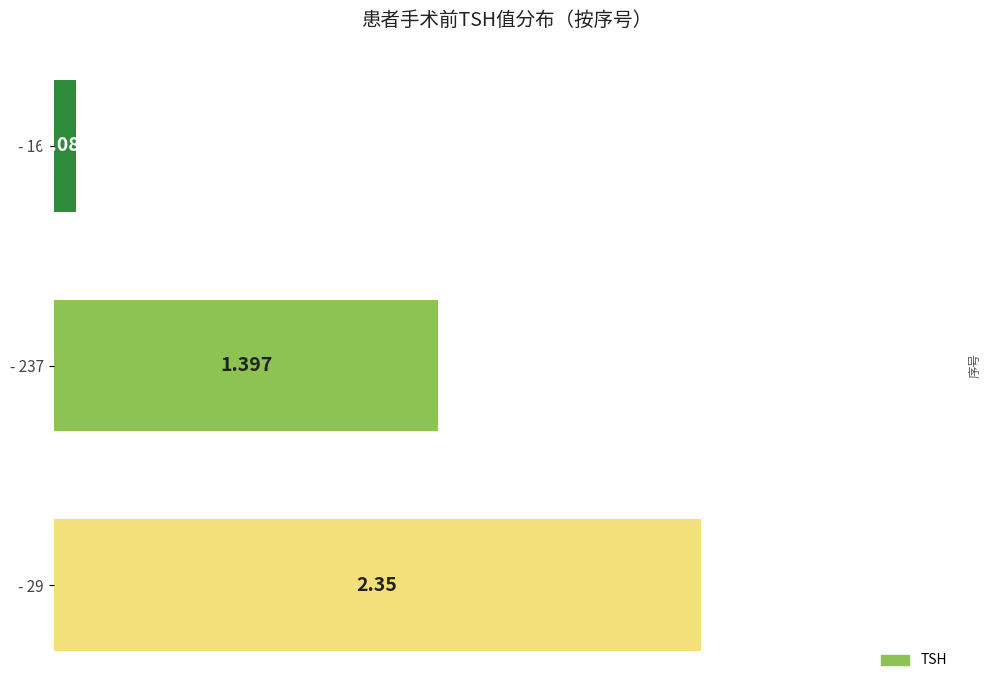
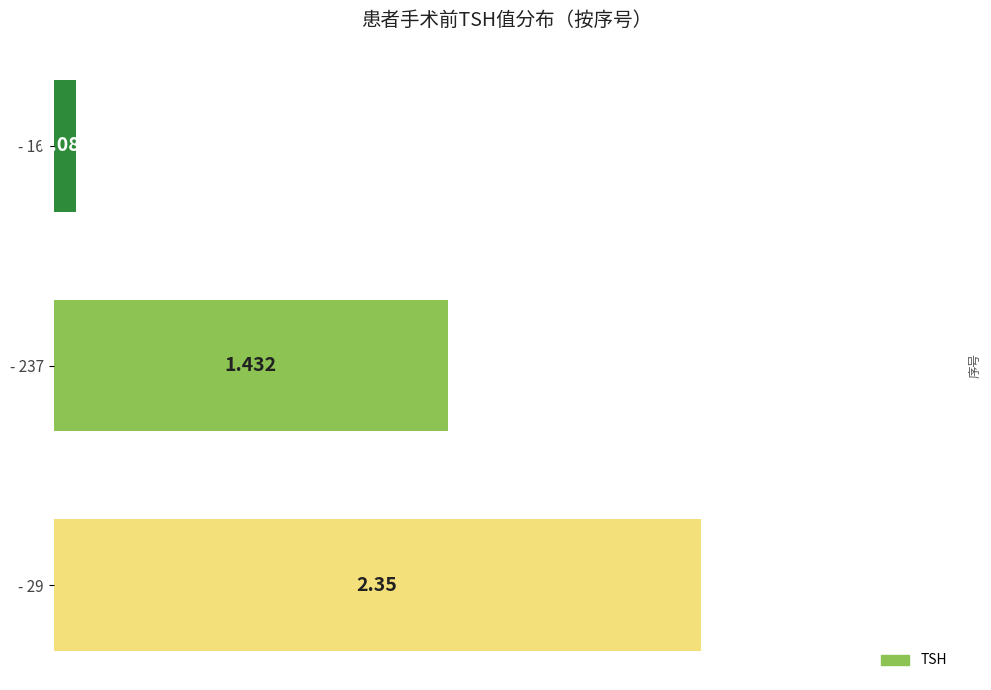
- 237: 1.397 -> 1.432
